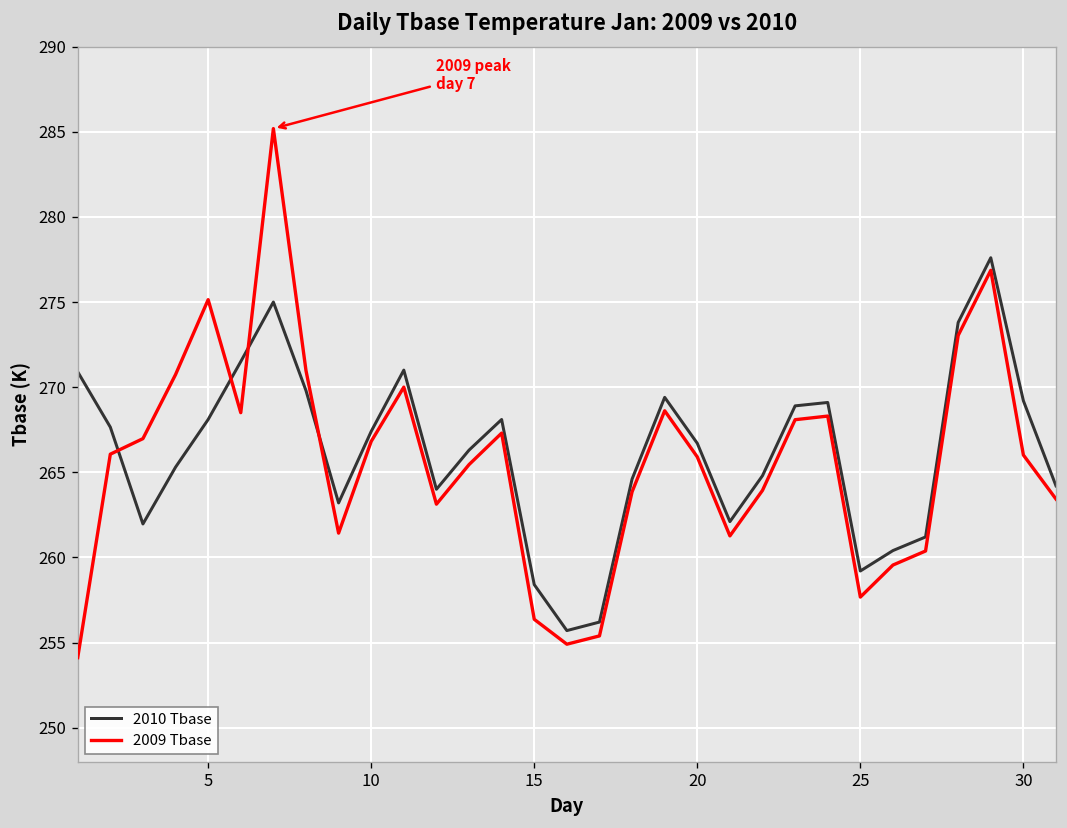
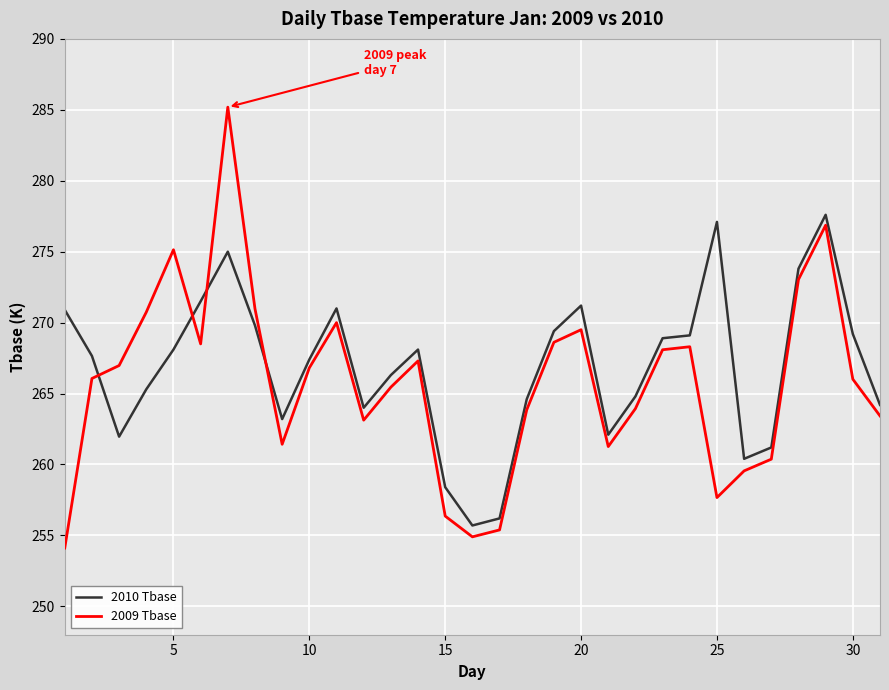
2010 Tbase, 20: 266.7 -> 271.2
2009 Tbase, 20: 265.9 -> 269.5
2010 Tbase, 25: 259.2 -> 277.1
